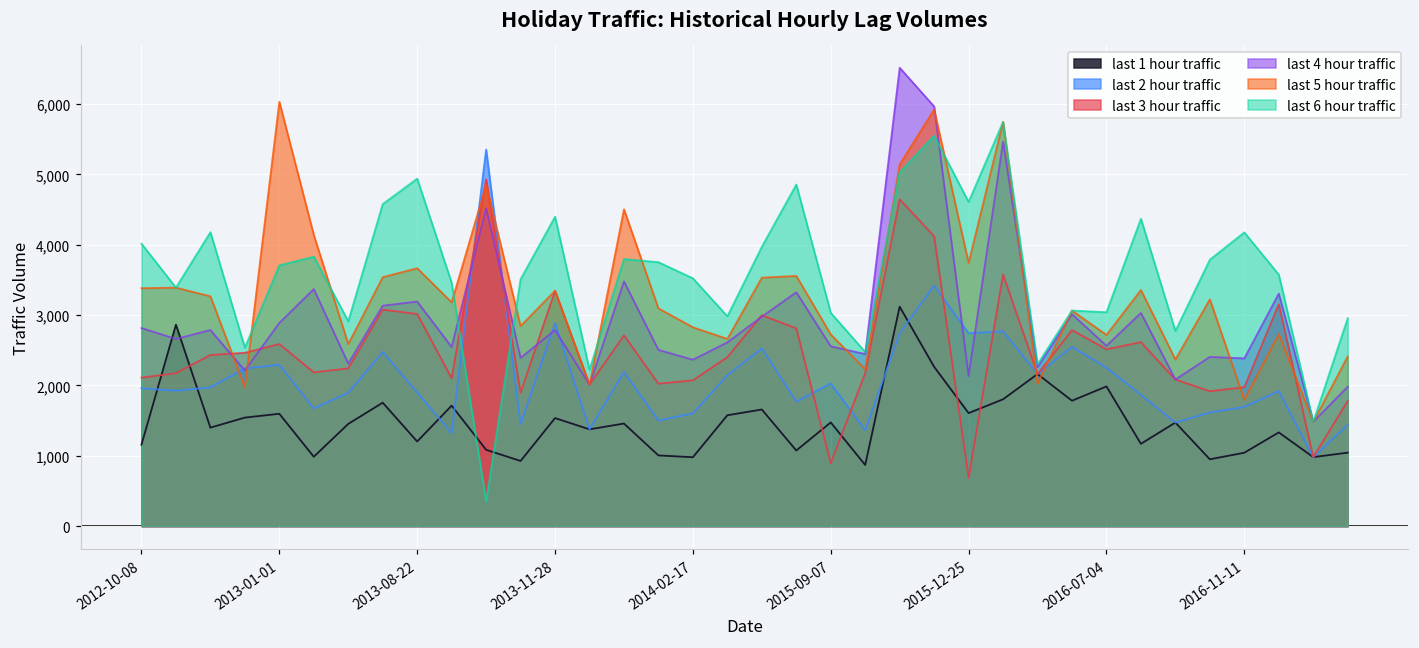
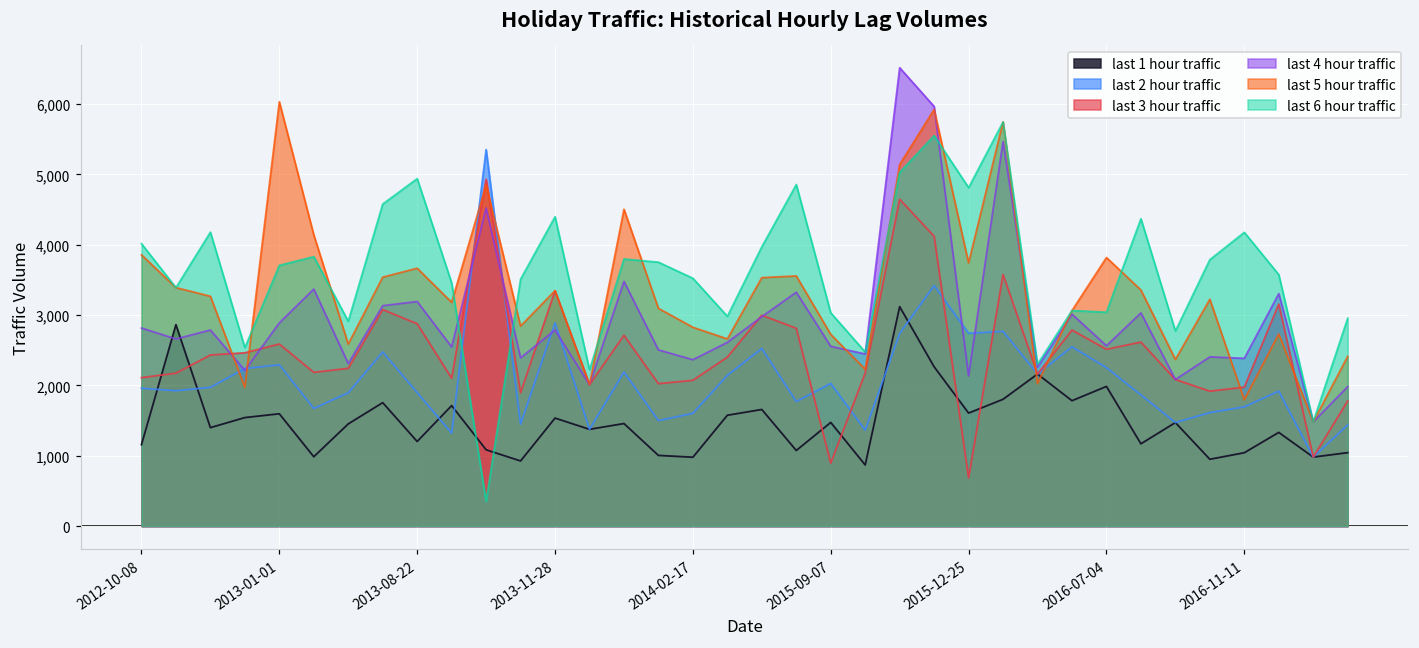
last 5 hour traffic, 2012-10-08: 3,400 -> 3,900
last 3 hour traffic, 2013-08-22: 3,000 -> 2,900
last 6 hour traffic, 2015-12-25: 4,600 -> 4,800
last 5 hour traffic, 2016-07-04: 2,700 -> 3,800
